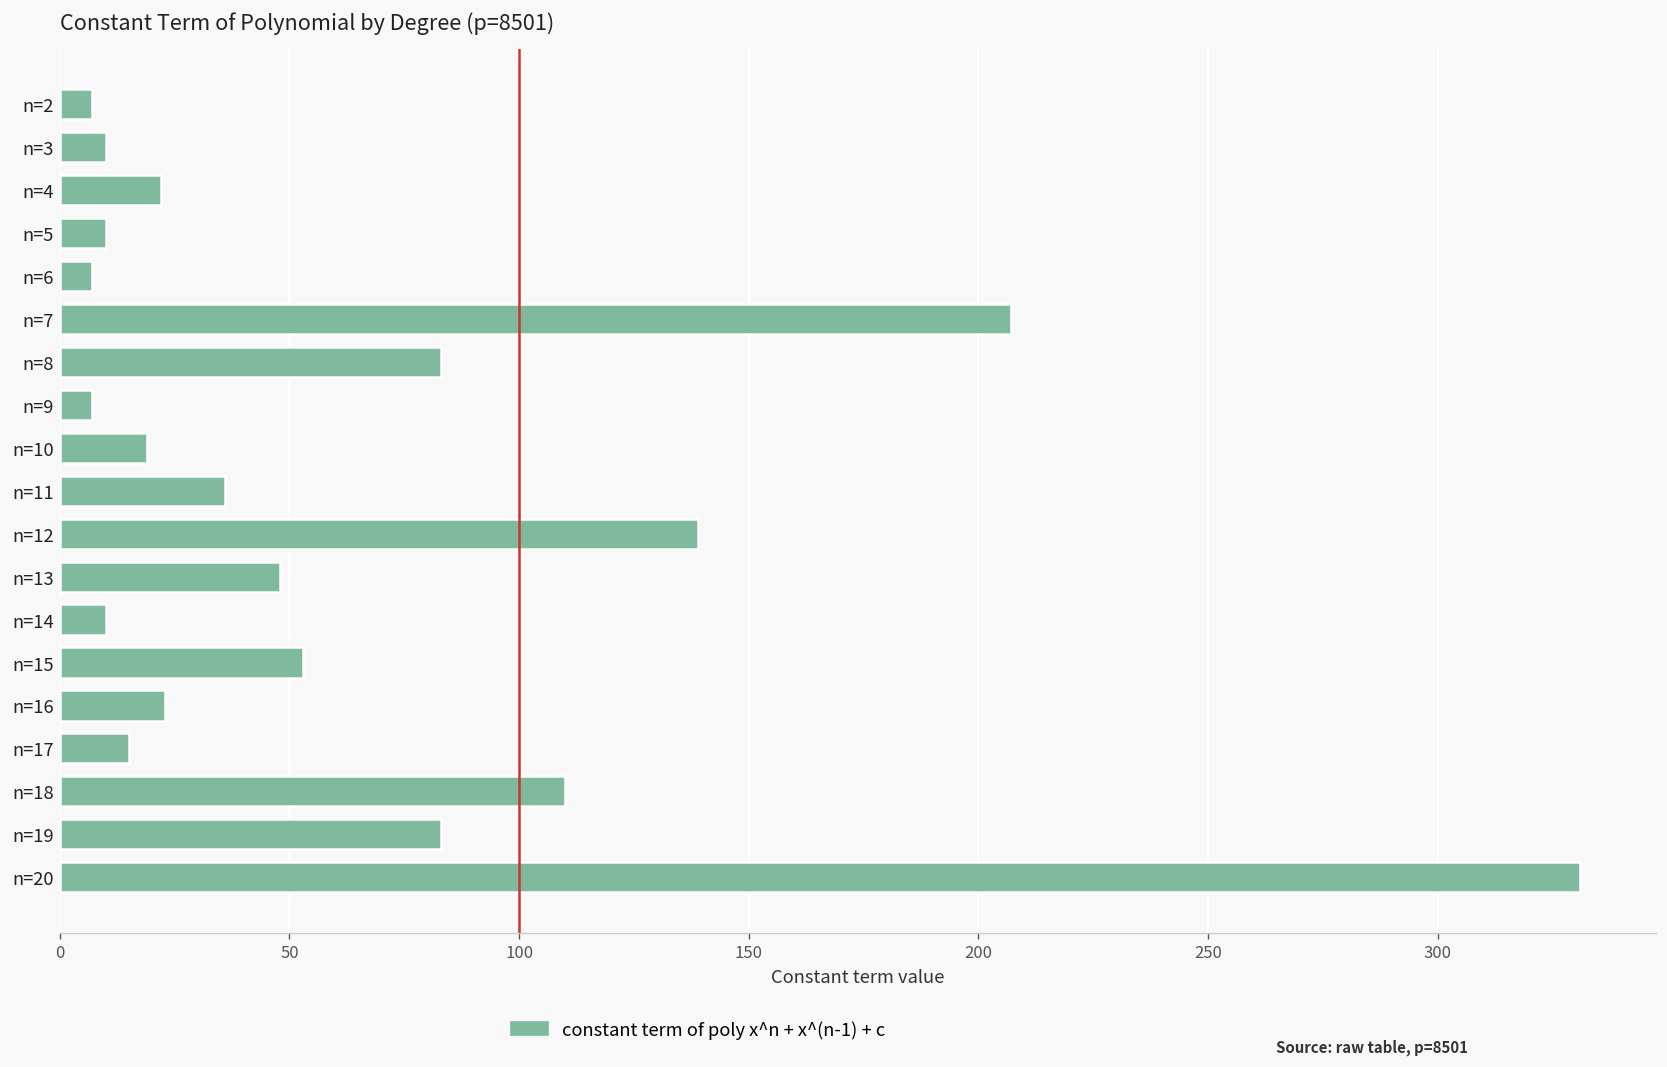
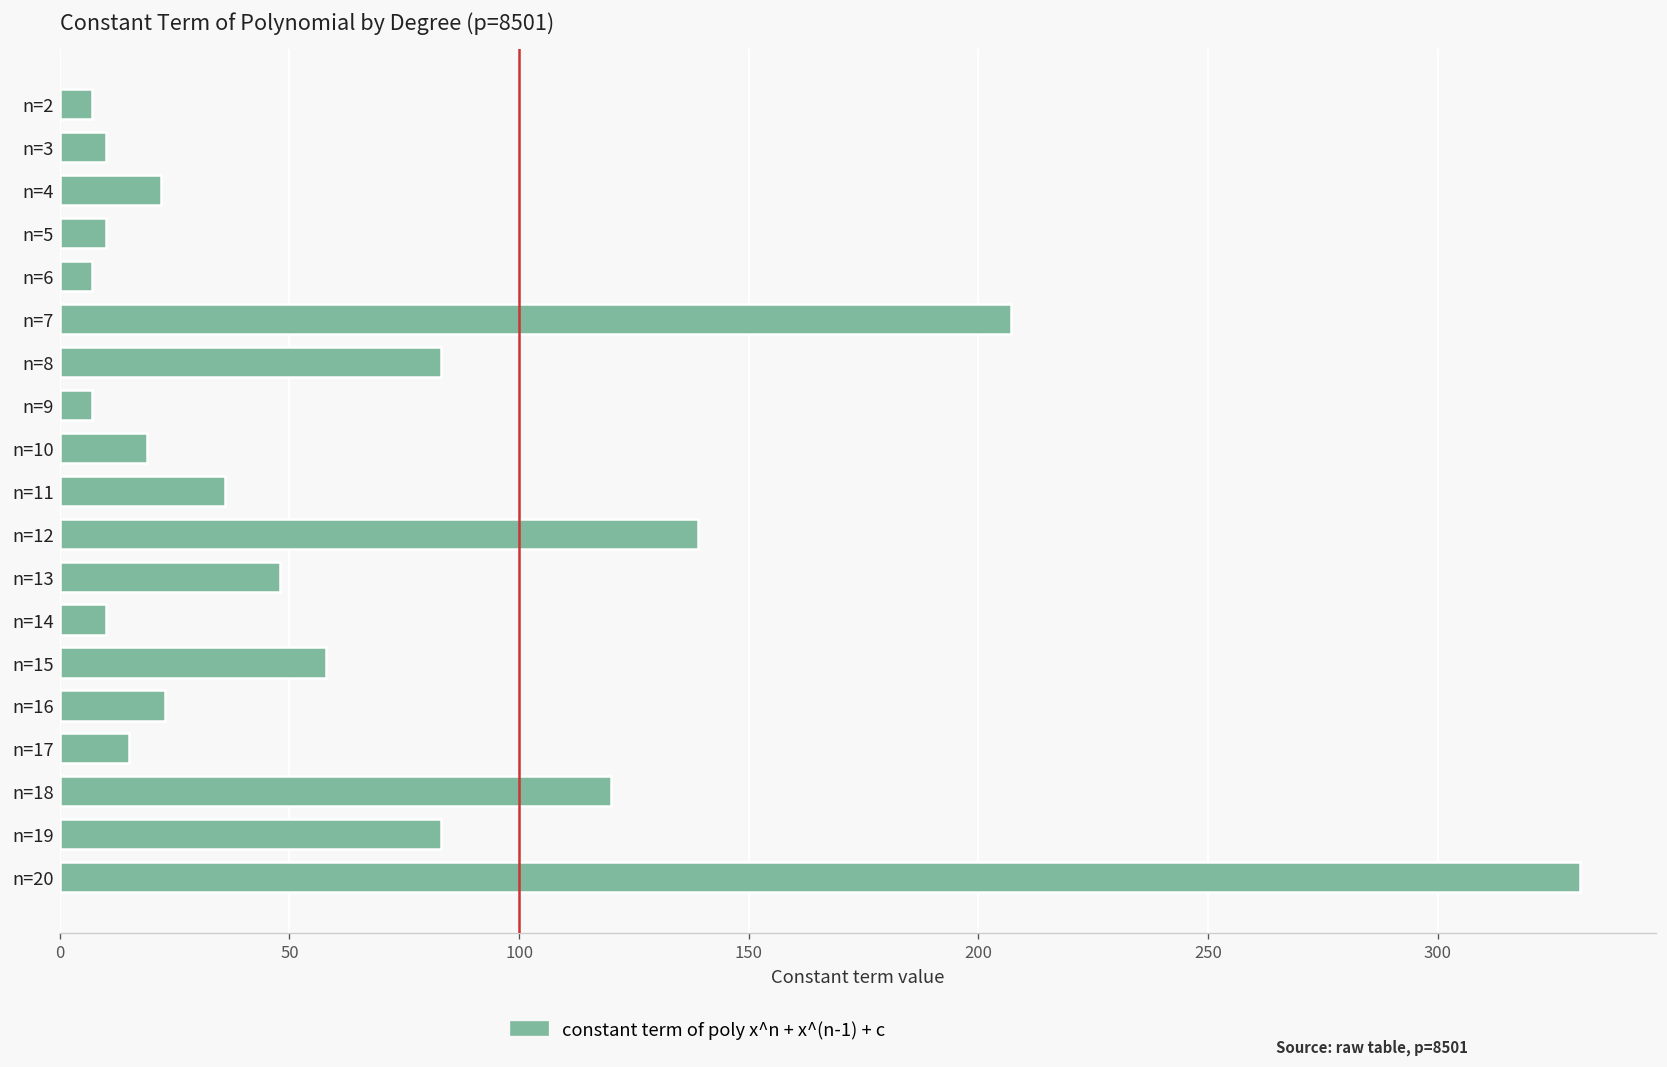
n=15: 53 -> 58
n=18: 110 -> 120
